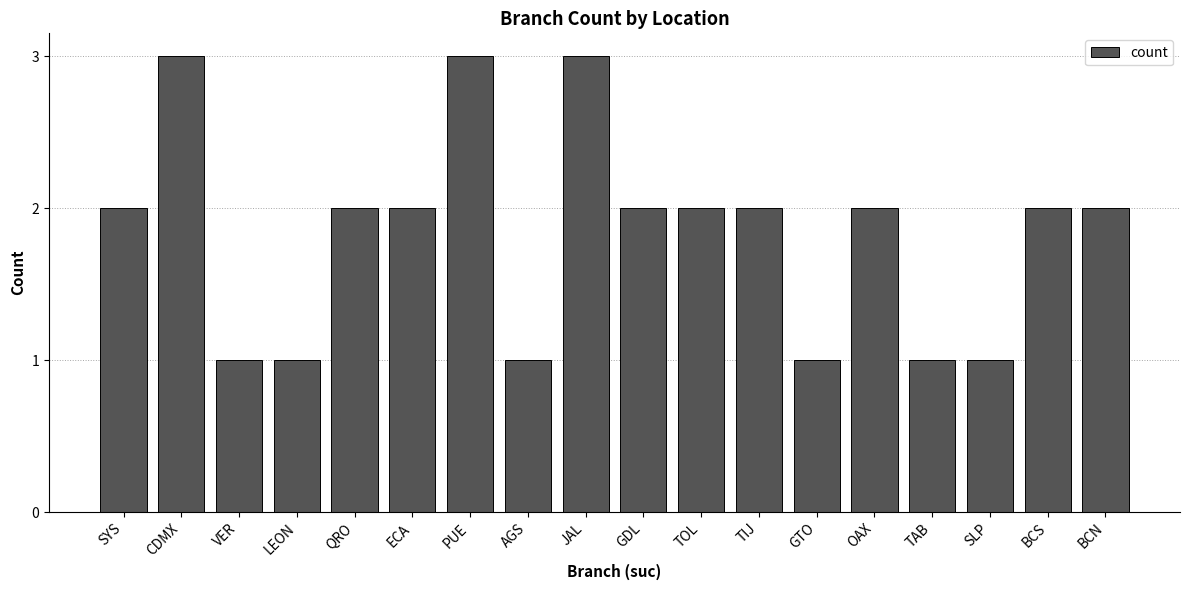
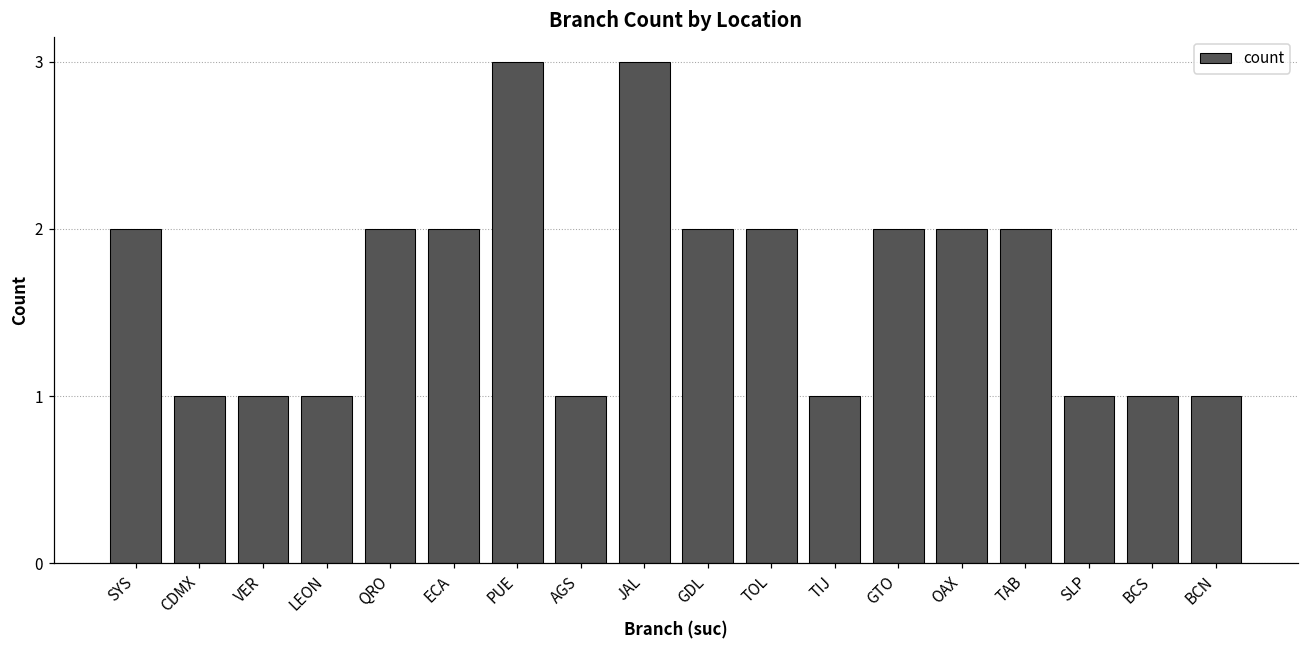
CDMX: 3 -> 1
TIJ: 2 -> 1
GTO: 1 -> 2
TAB: 1 -> 2
BCS: 2 -> 1
BCN: 2 -> 1
